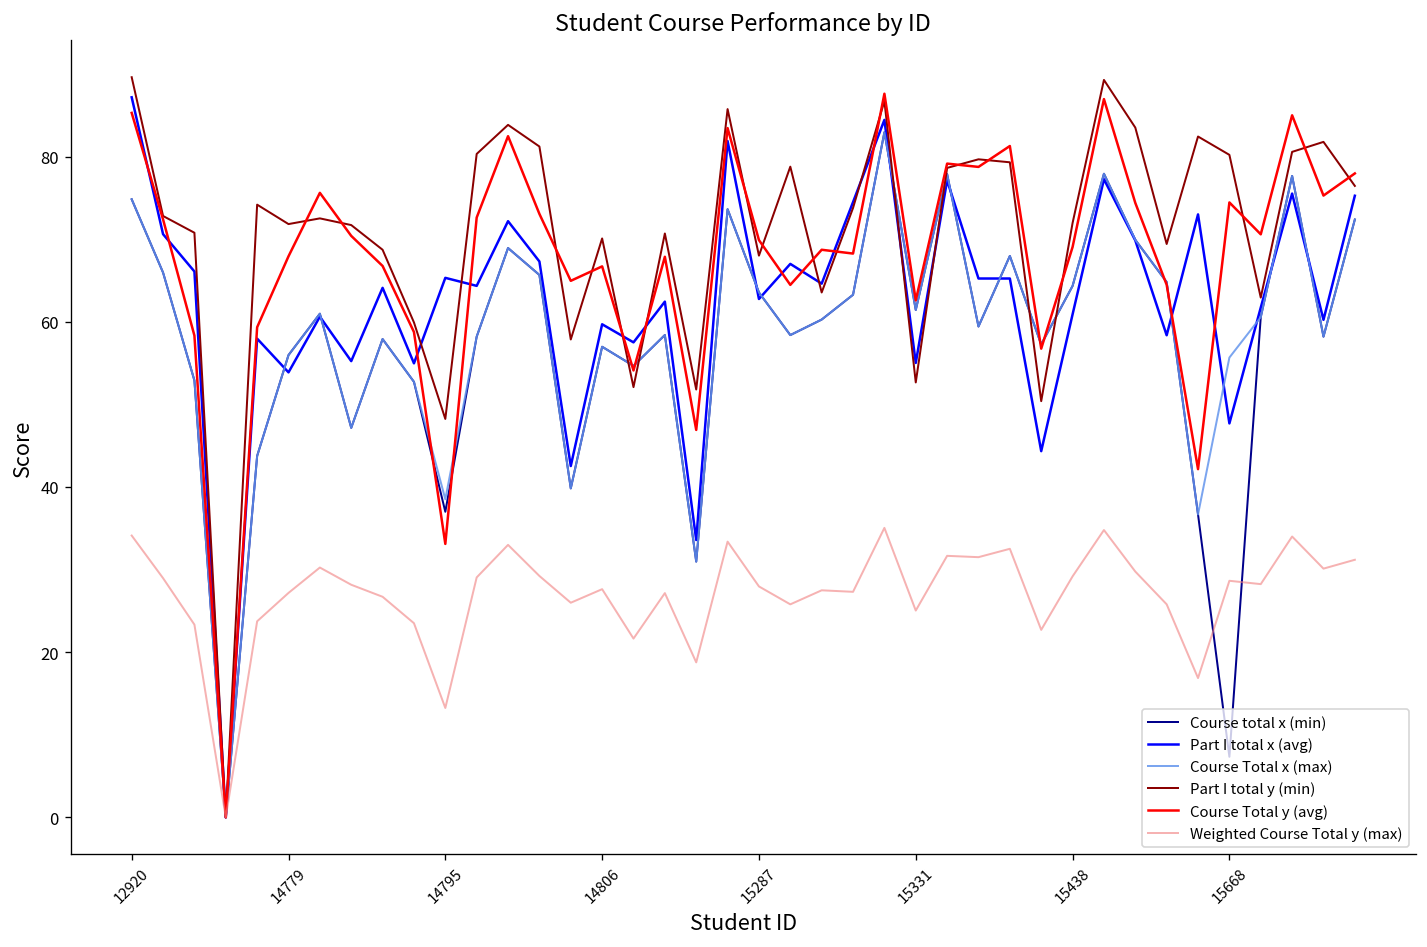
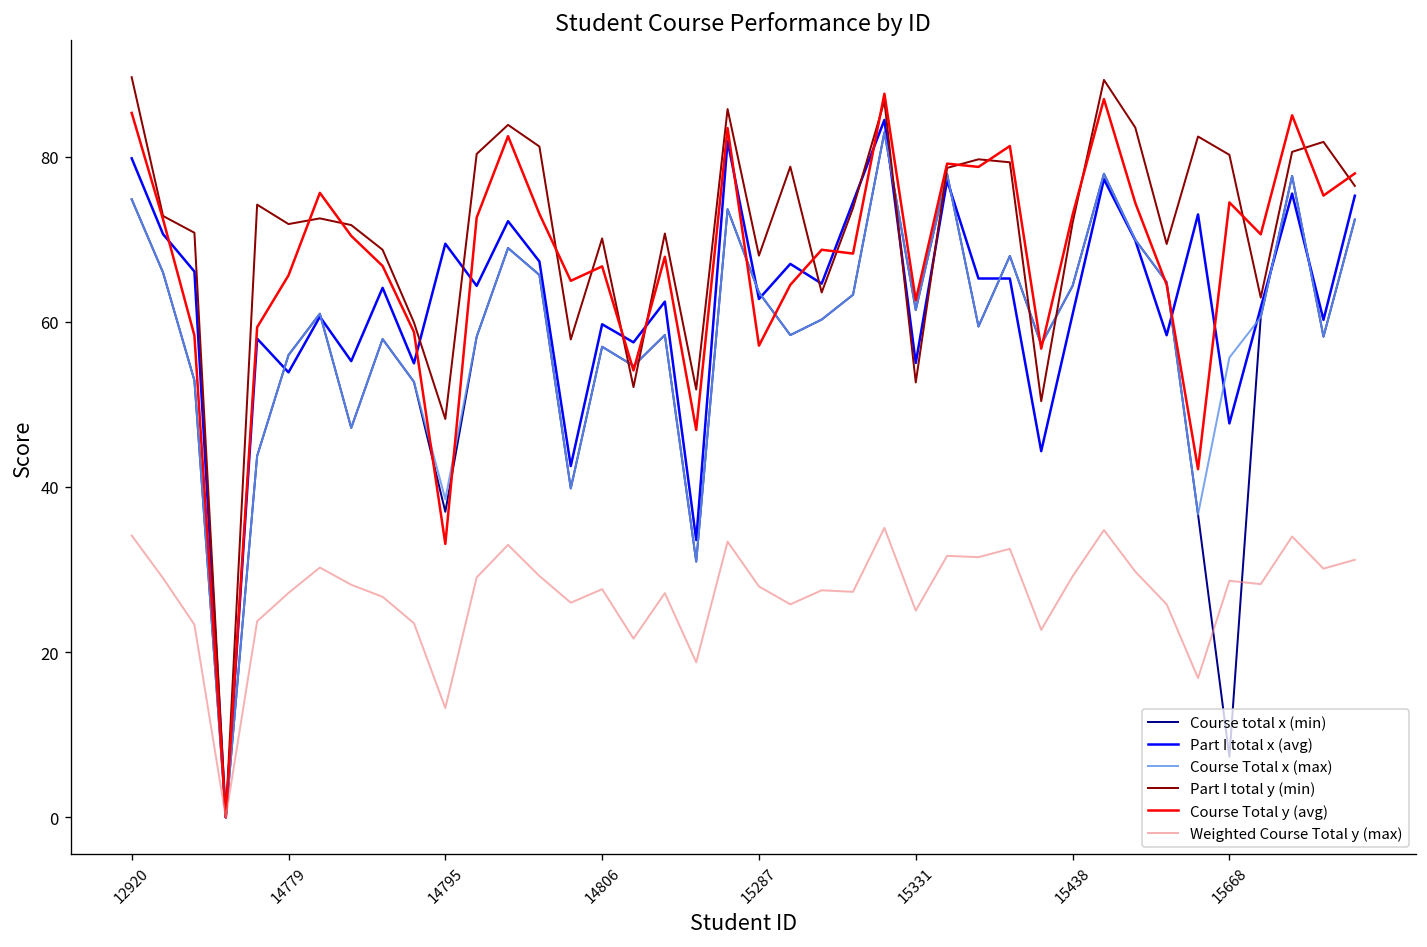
Part I total x (avg), 12920: 87 -> 80
Course Total y (avg), 14779: 68 -> 66
Part I total x (avg), 14795: 65 -> 69
Course Total y (avg), 15287: 70 -> 57
Course Total y (avg), 15438: 69 -> 73
